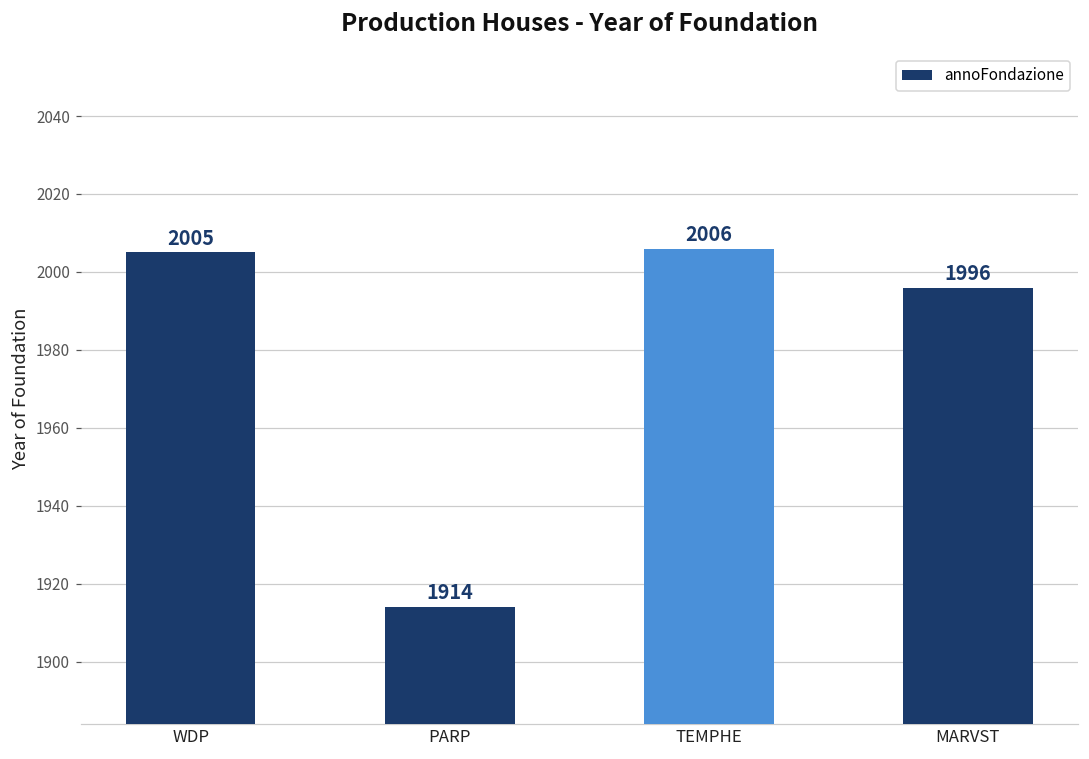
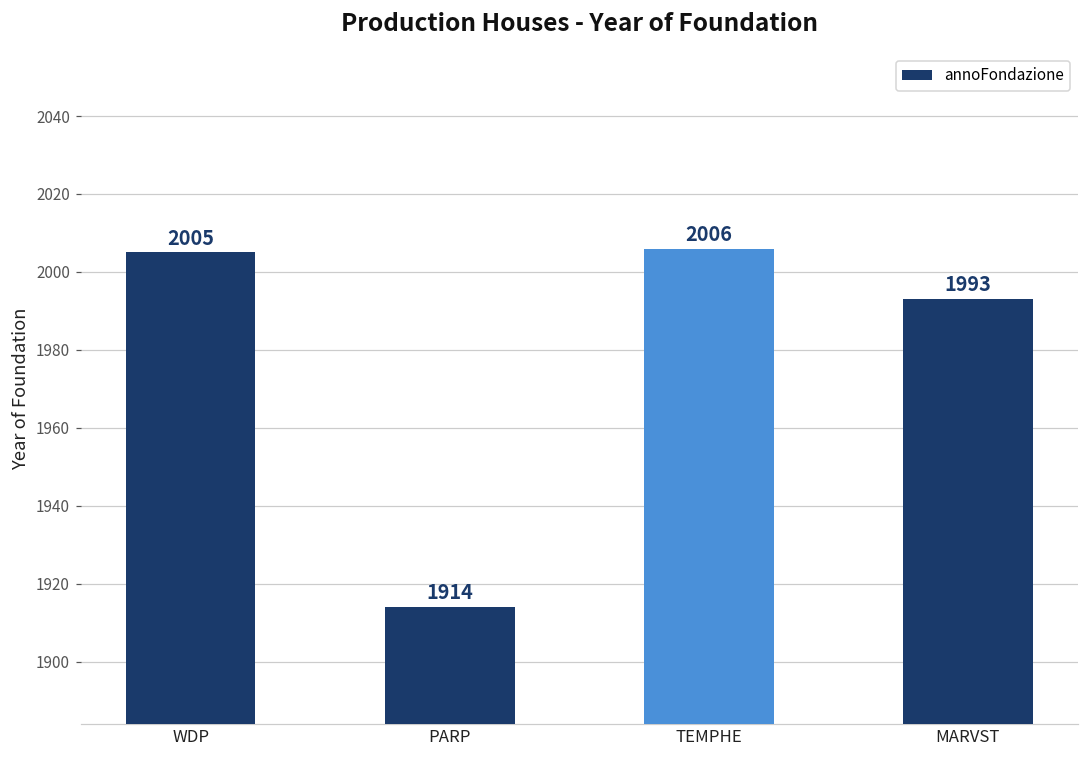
MARVST: 1996 -> 1993
